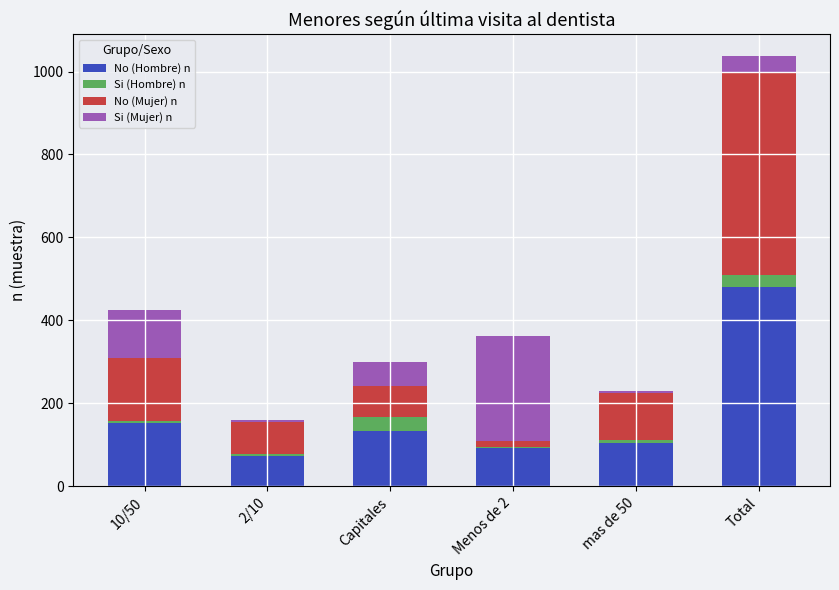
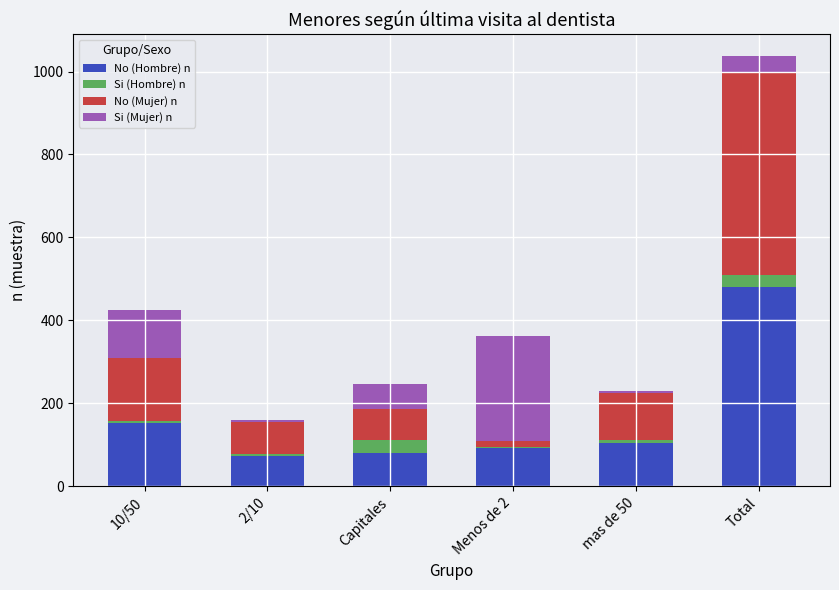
No (Hombre) n, Capitales: 130 -> 80
